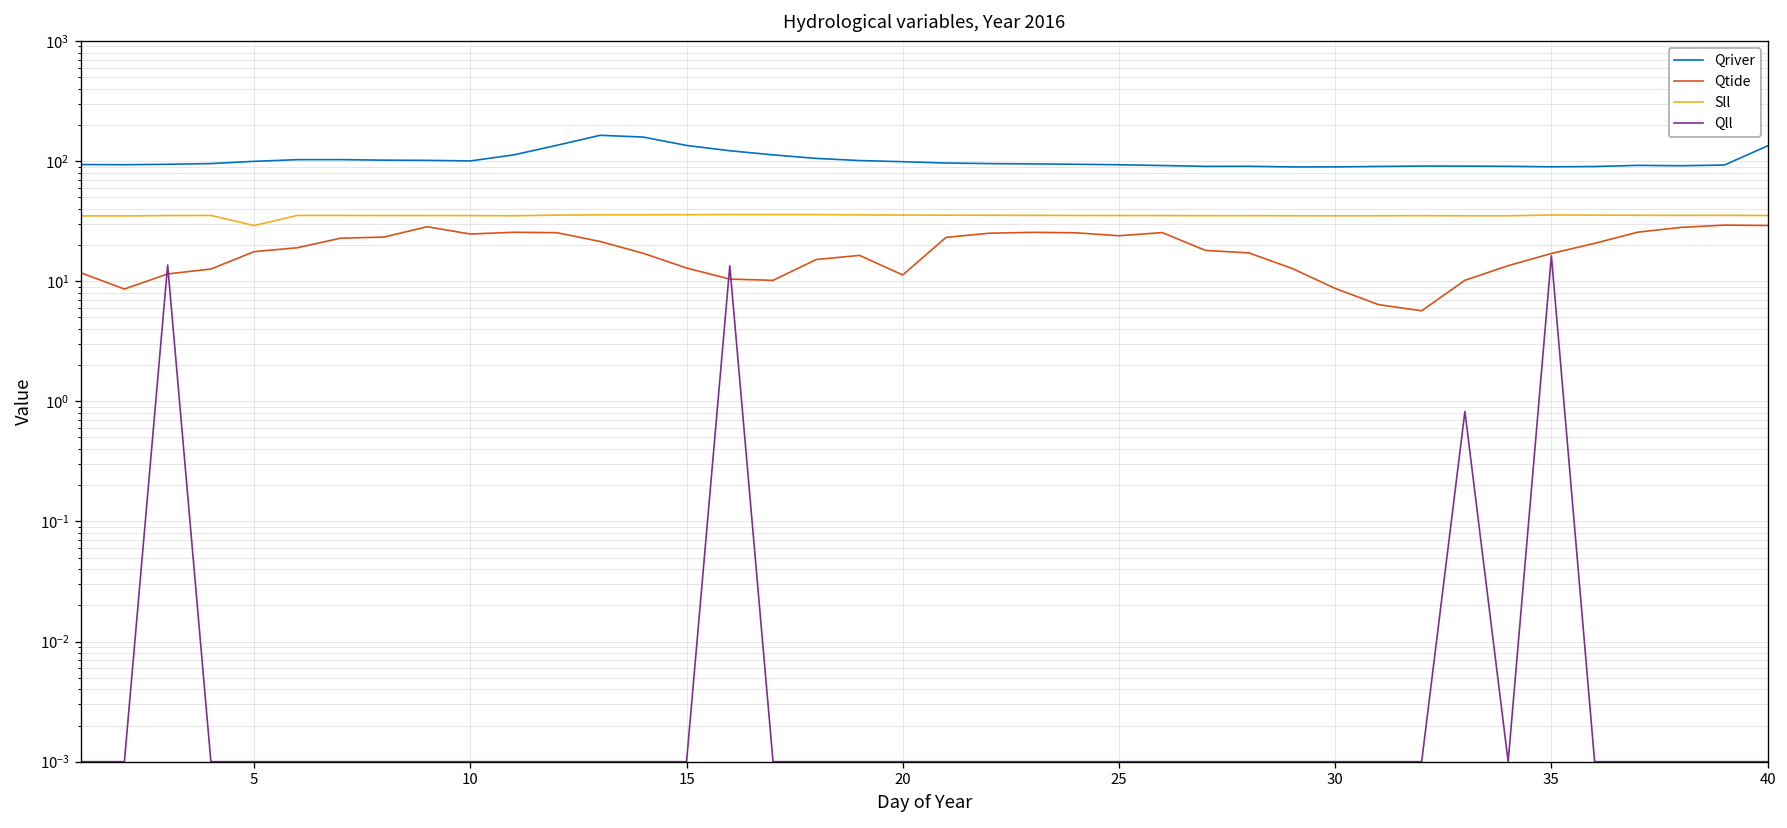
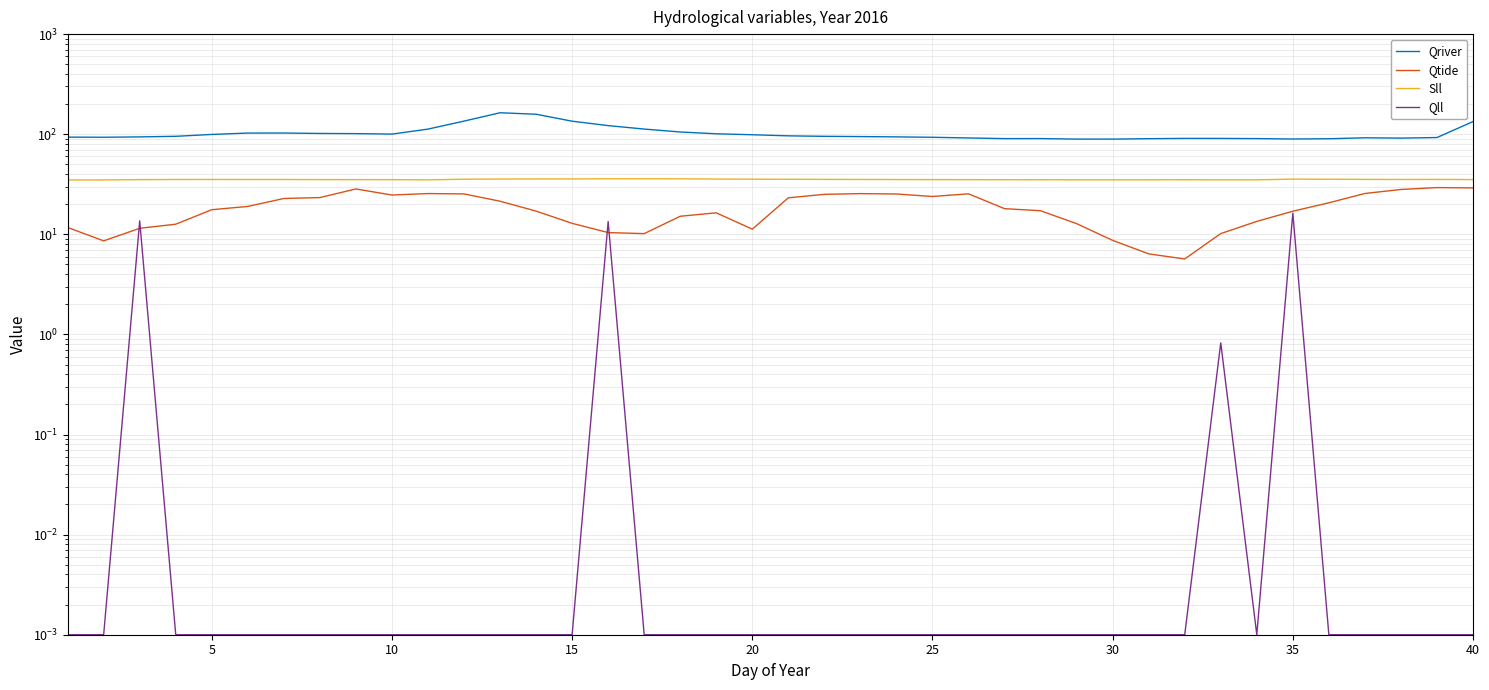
Sll, 5: 29 -> 35
